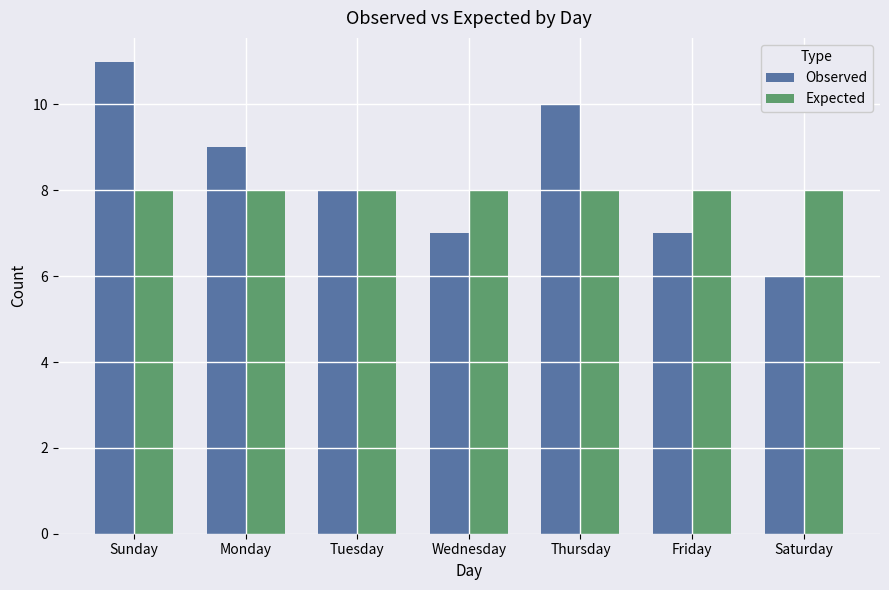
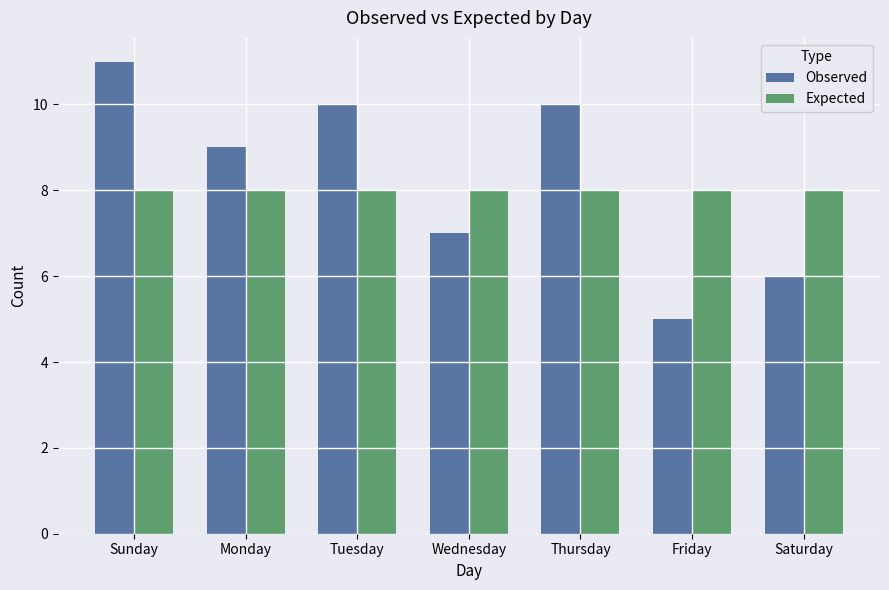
Observed, Tuesday: 8 -> 10
Observed, Friday: 7 -> 5
